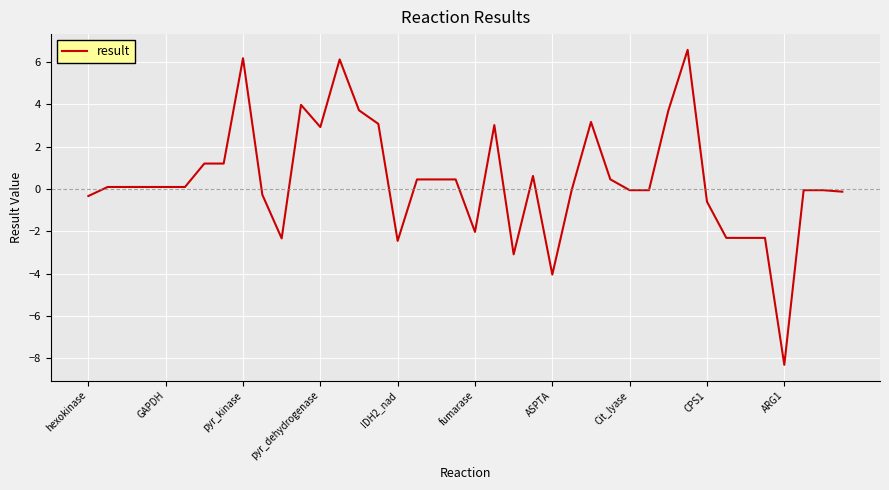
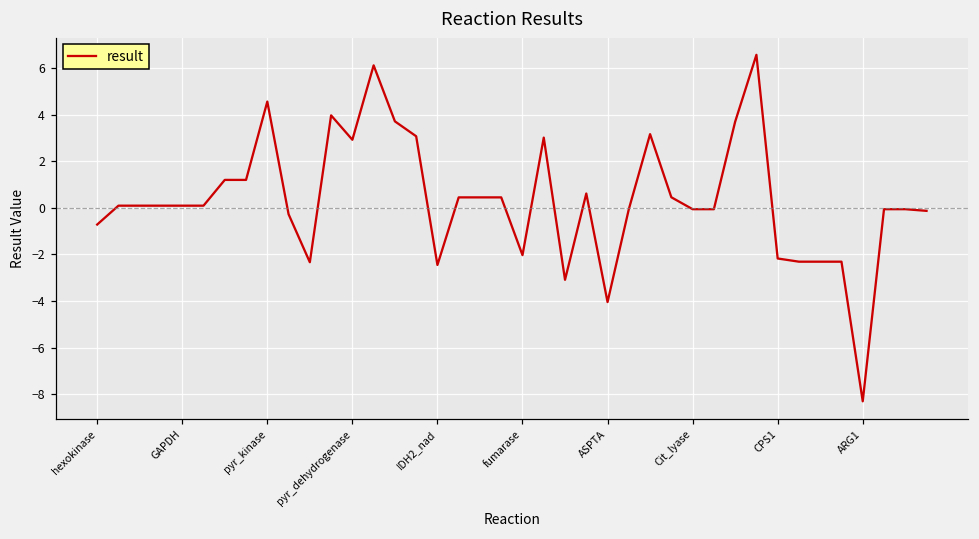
hexokinase: -0.3 -> -0.7
pyr_kinase: 6.2 -> 4.6
CPS1: -0.6 -> -2.2
